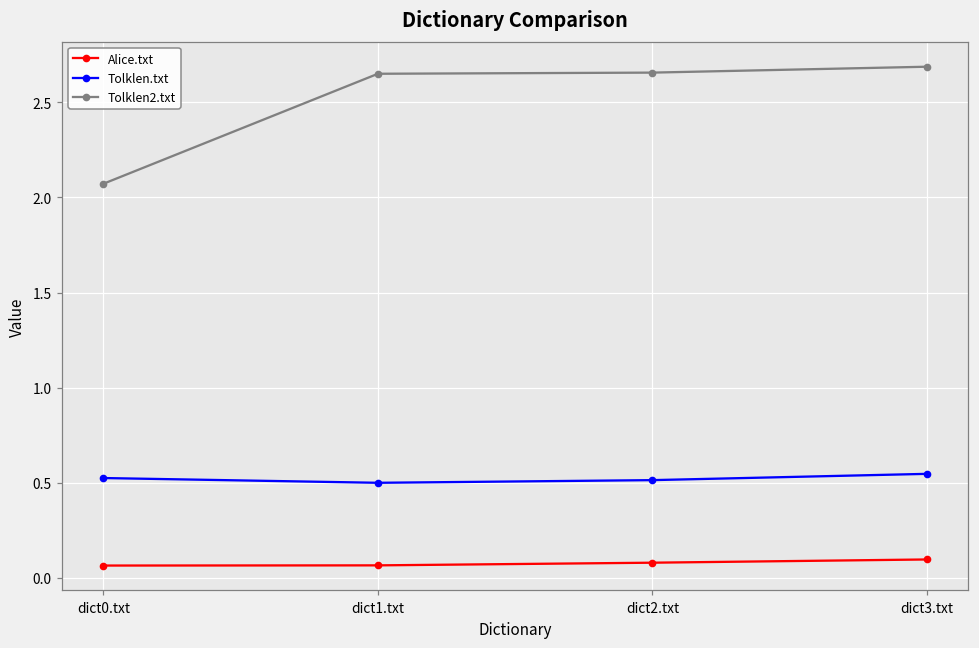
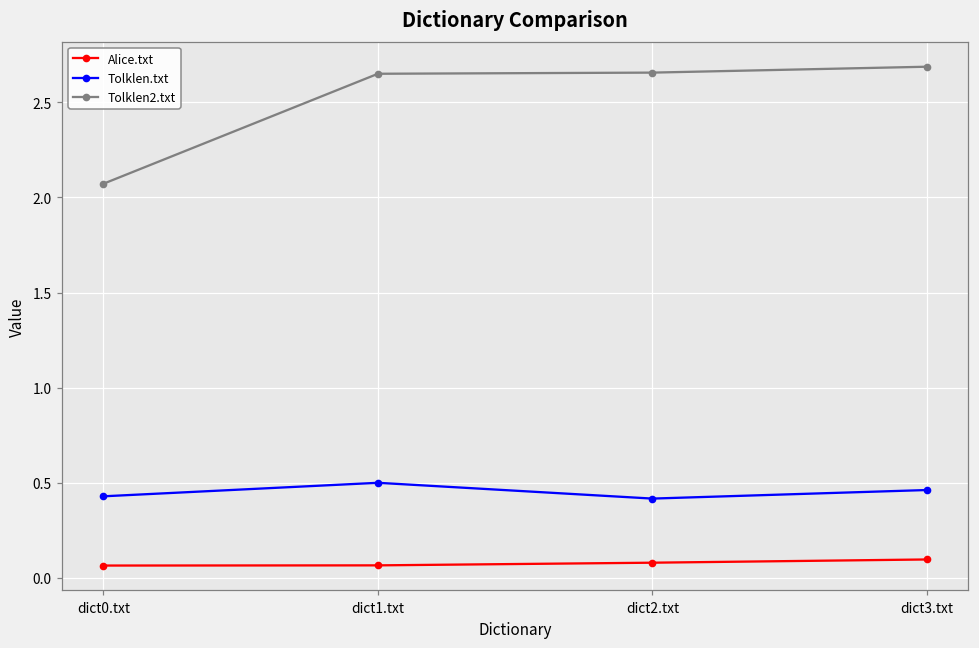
Tolklen.txt, dict0.txt: 0.53 -> 0.43
Tolklen.txt, dict2.txt: 0.51 -> 0.42
Tolklen.txt, dict3.txt: 0.55 -> 0.46
